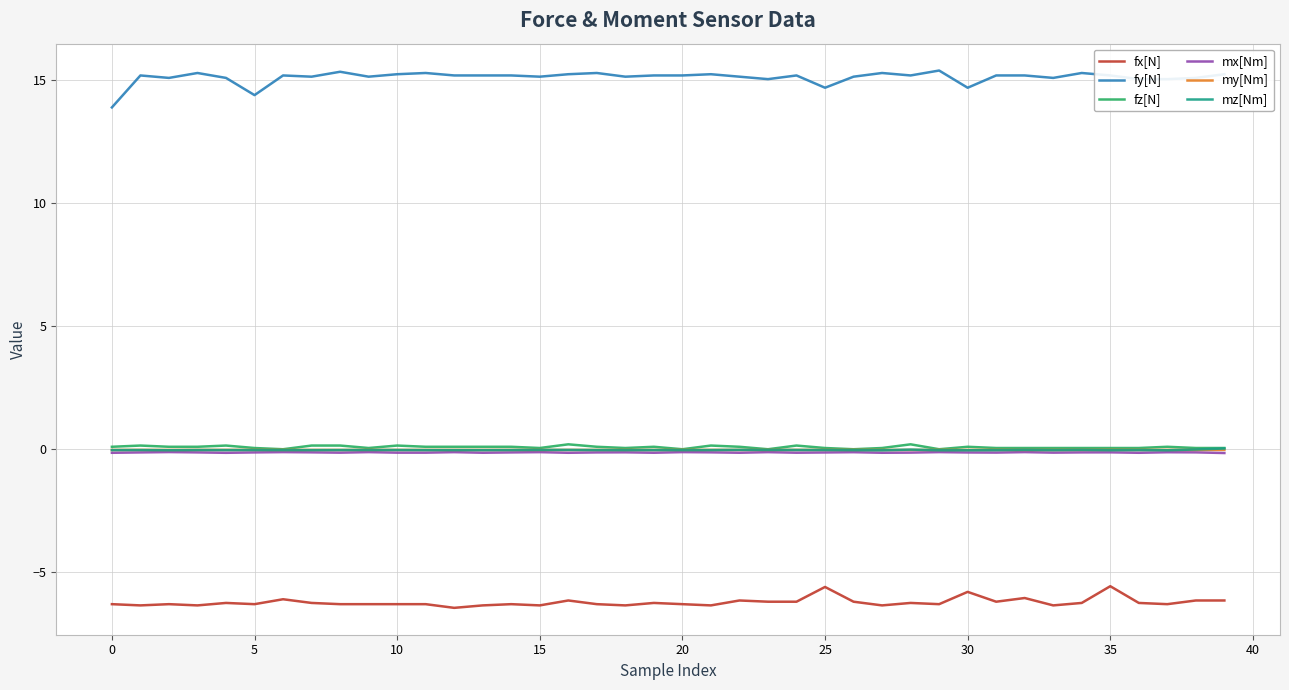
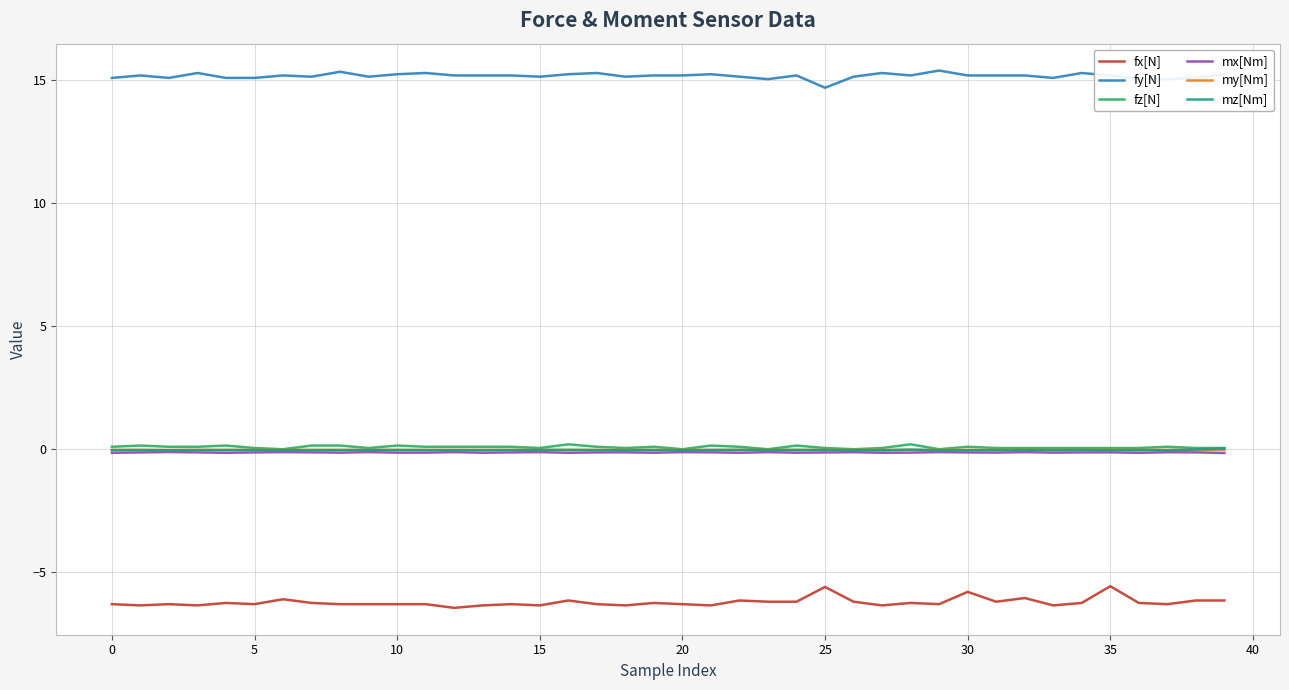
fy[N], 0: 13.9 -> 15.1
fy[N], 5: 14.4 -> 15.1
fy[N], 30: 14.7 -> 15.2
